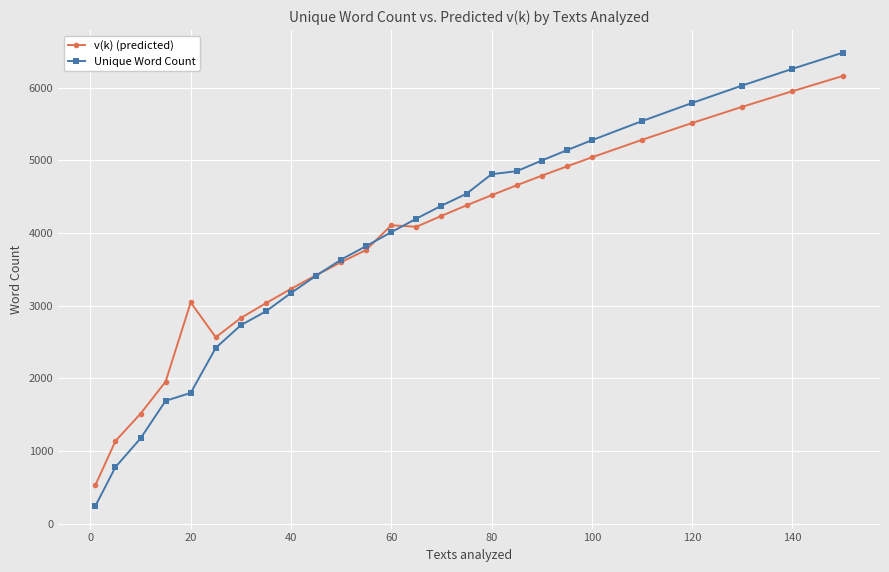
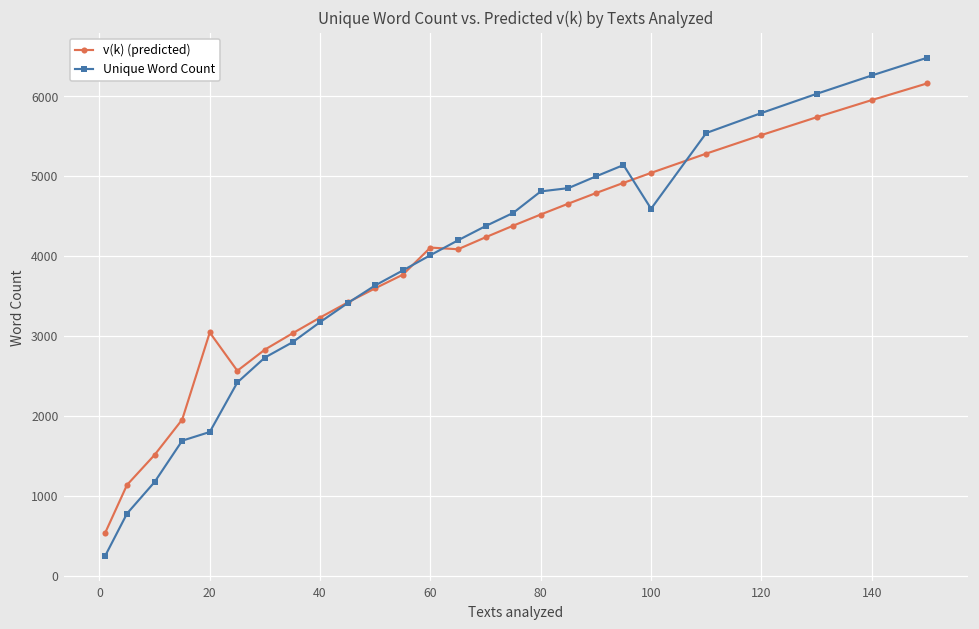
Unique Word Count, 100: 5300 -> 4600
